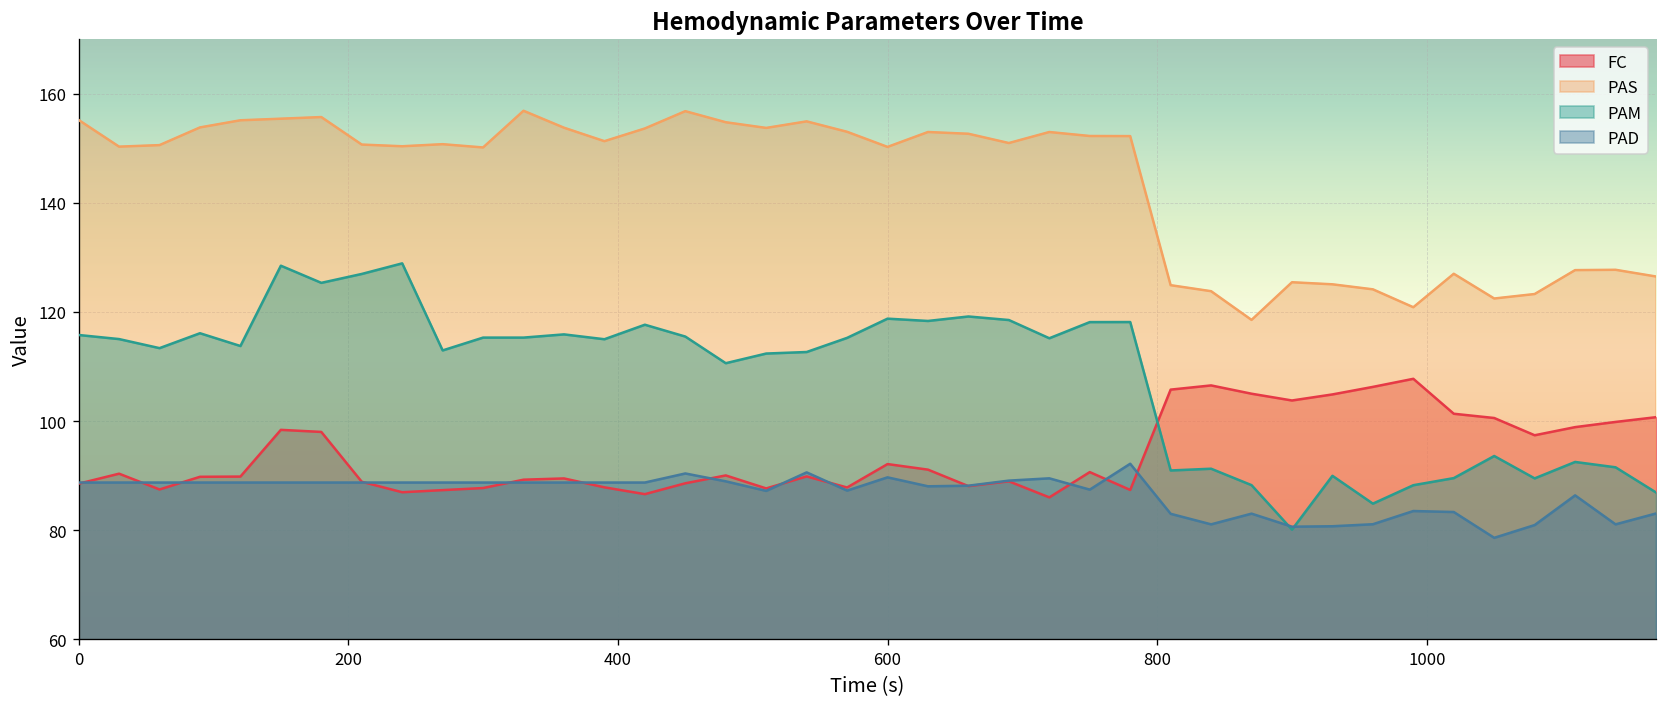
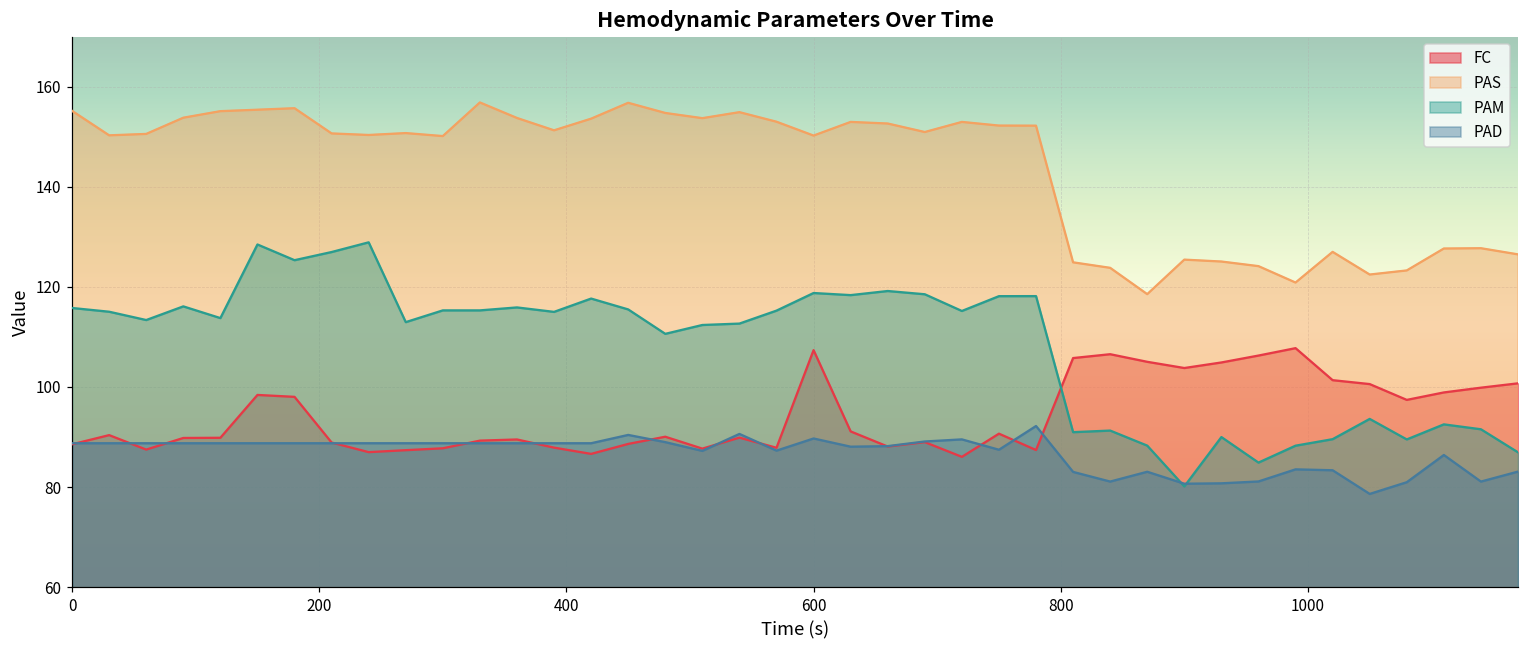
FC, 600: 92 -> 107
